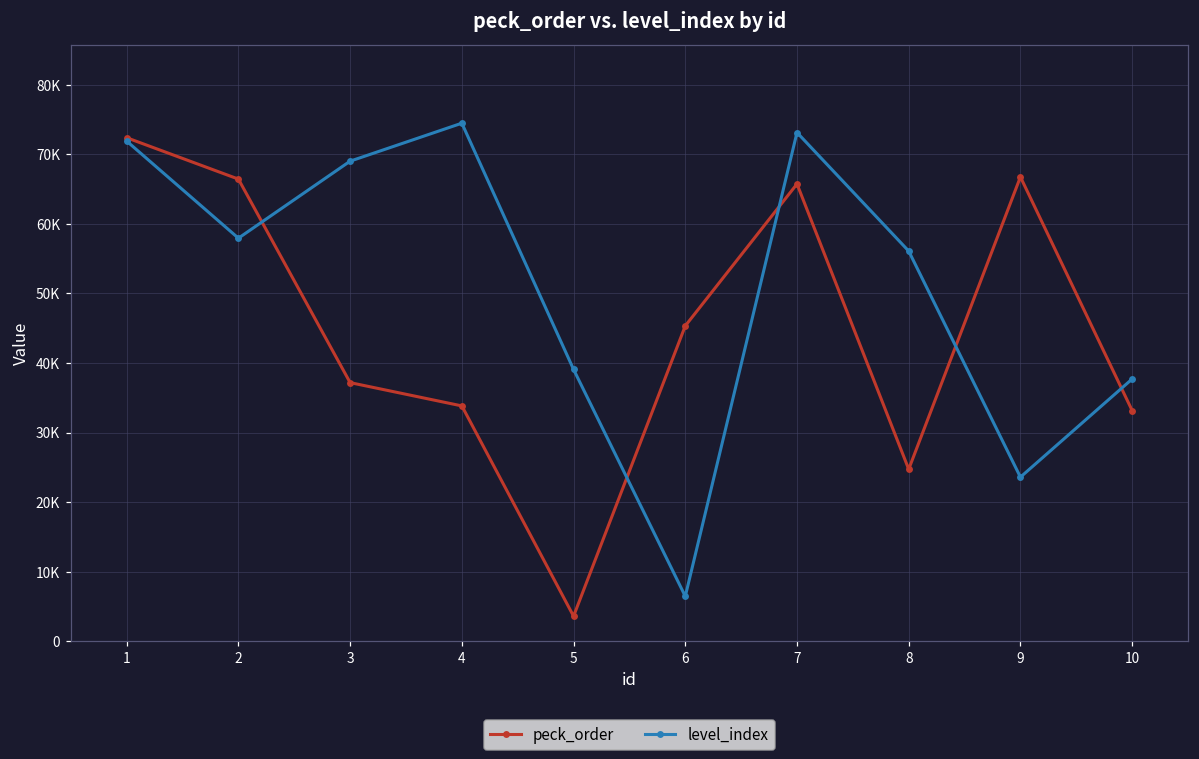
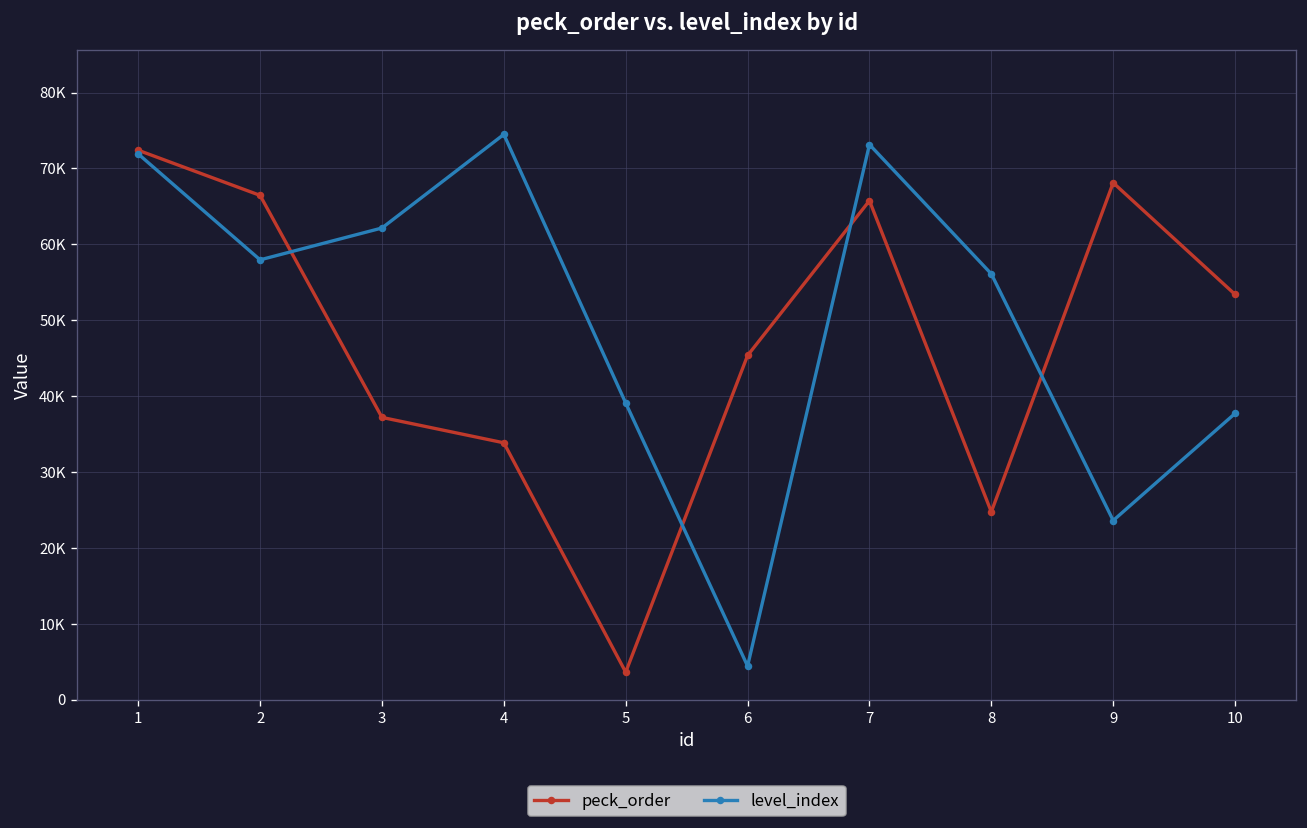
level_index, 3: 69000 -> 62000
level_index, 6: 6000 -> 4000
peck_order, 9: 67000 -> 68000
peck_order, 10: 33000 -> 53000
